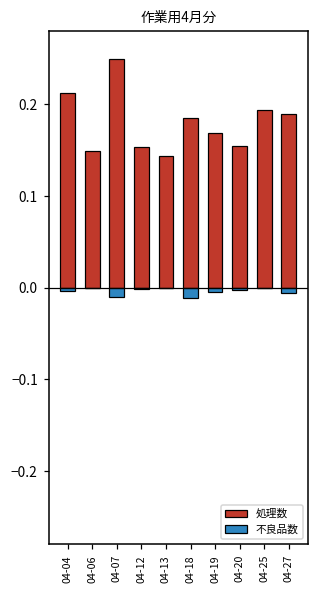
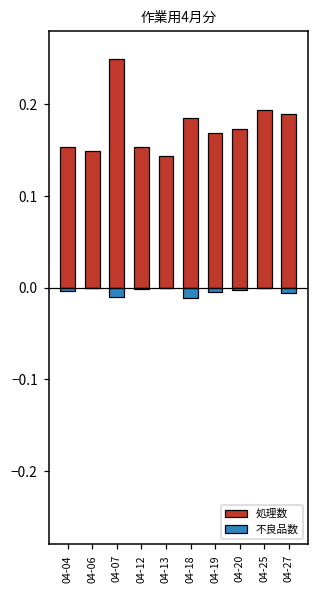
処理数, 04-04: 0.21 -> 0.15
処理数, 04-20: 0.15 -> 0.17
